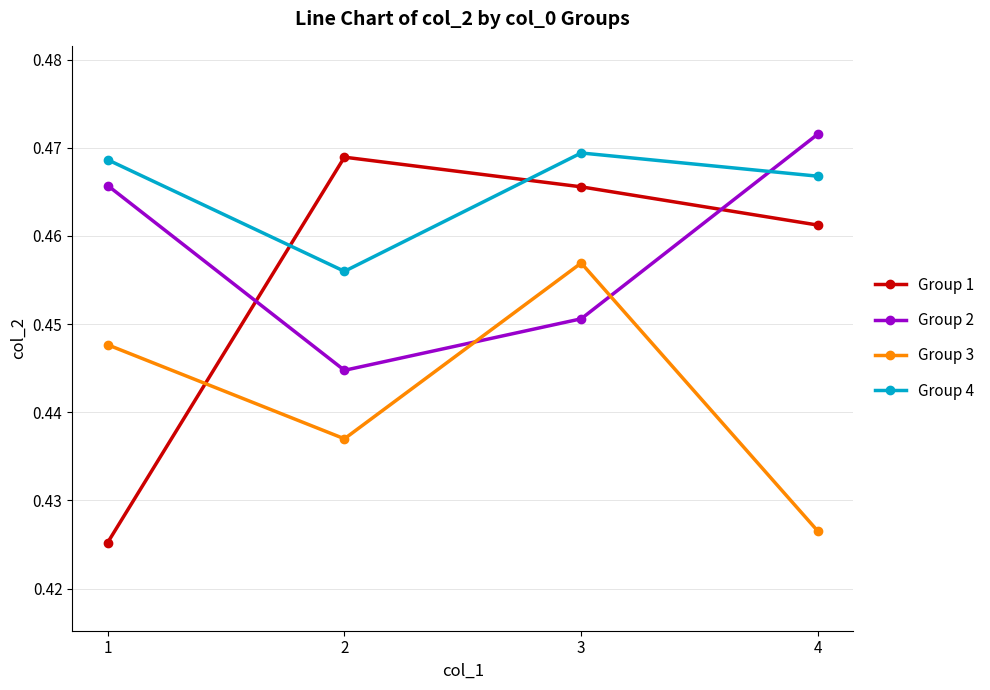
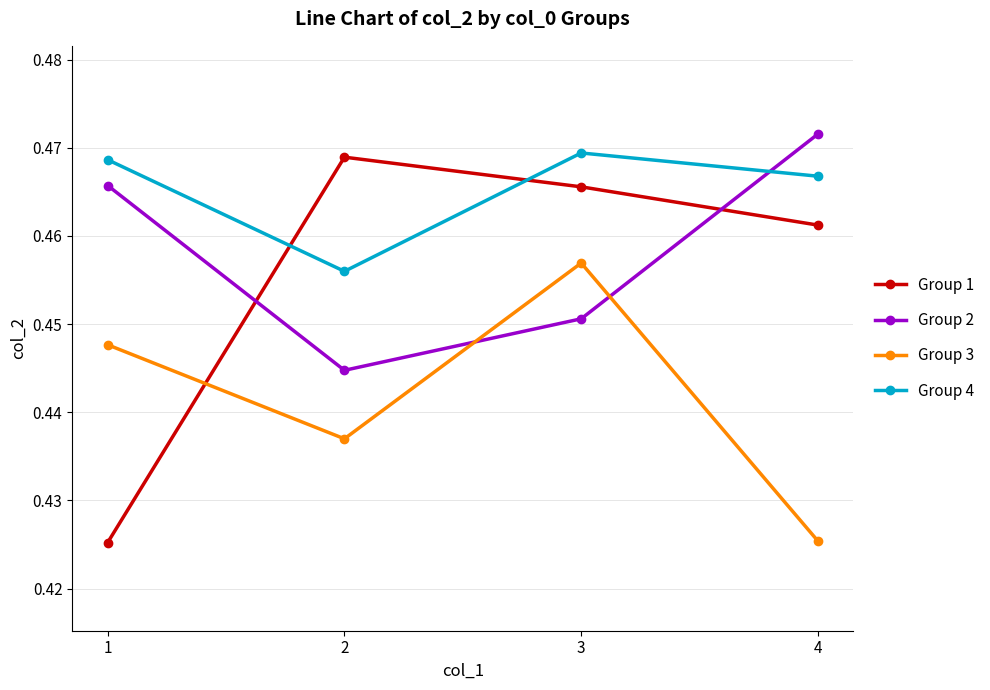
Group 3, 4: 0.426 -> 0.425
